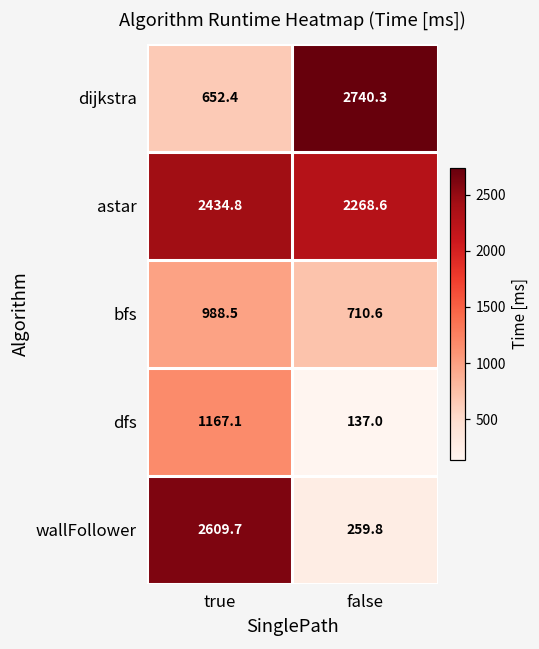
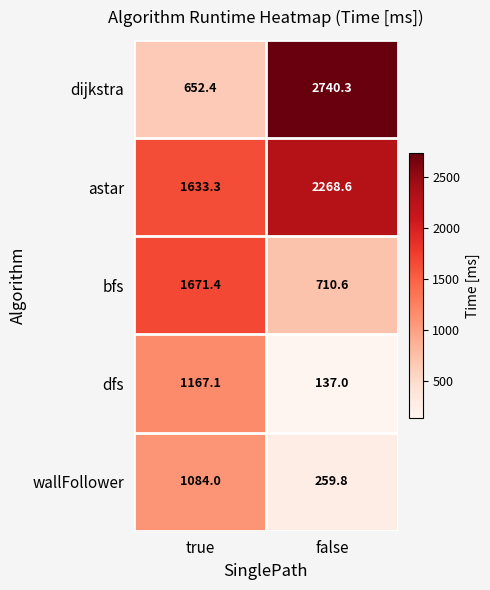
astar, true: 2434.8 -> 1633.3
bfs, true: 988.5 -> 1671.4
wallFollower, true: 2609.7 -> 1084.0
